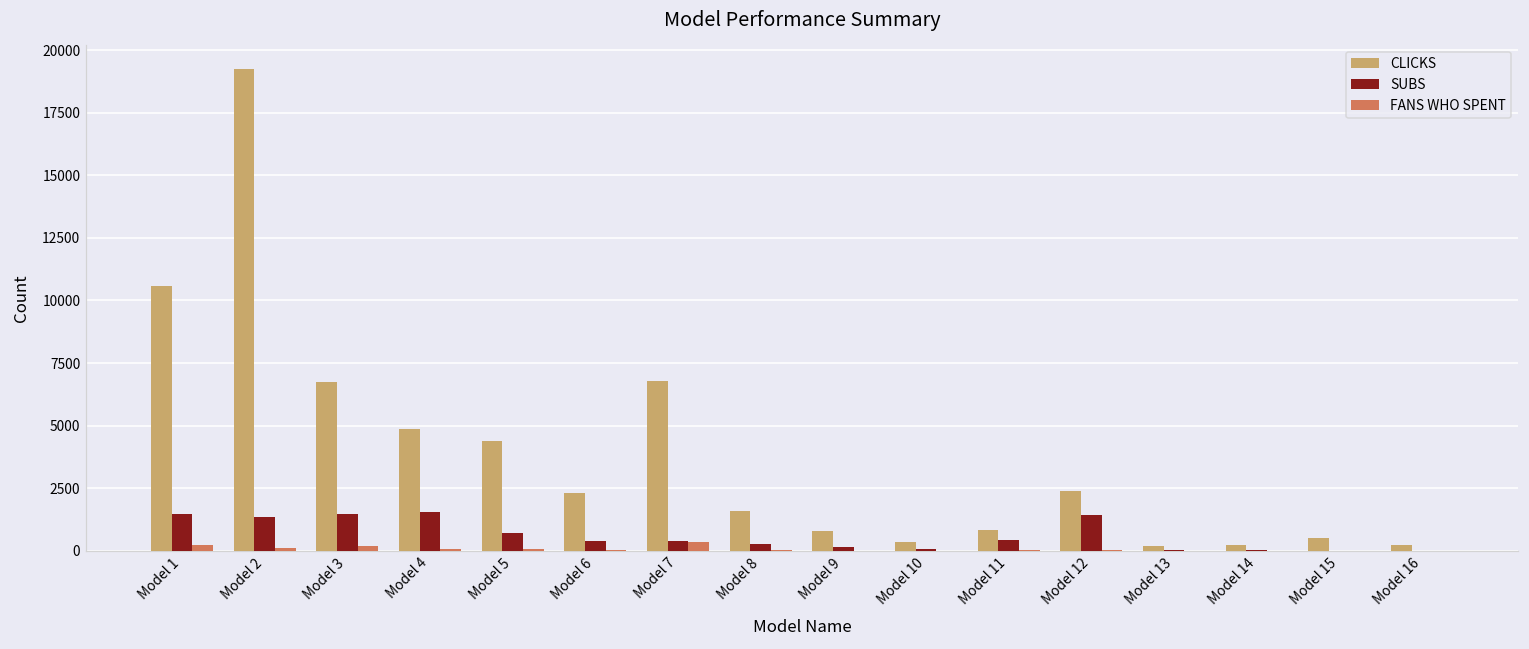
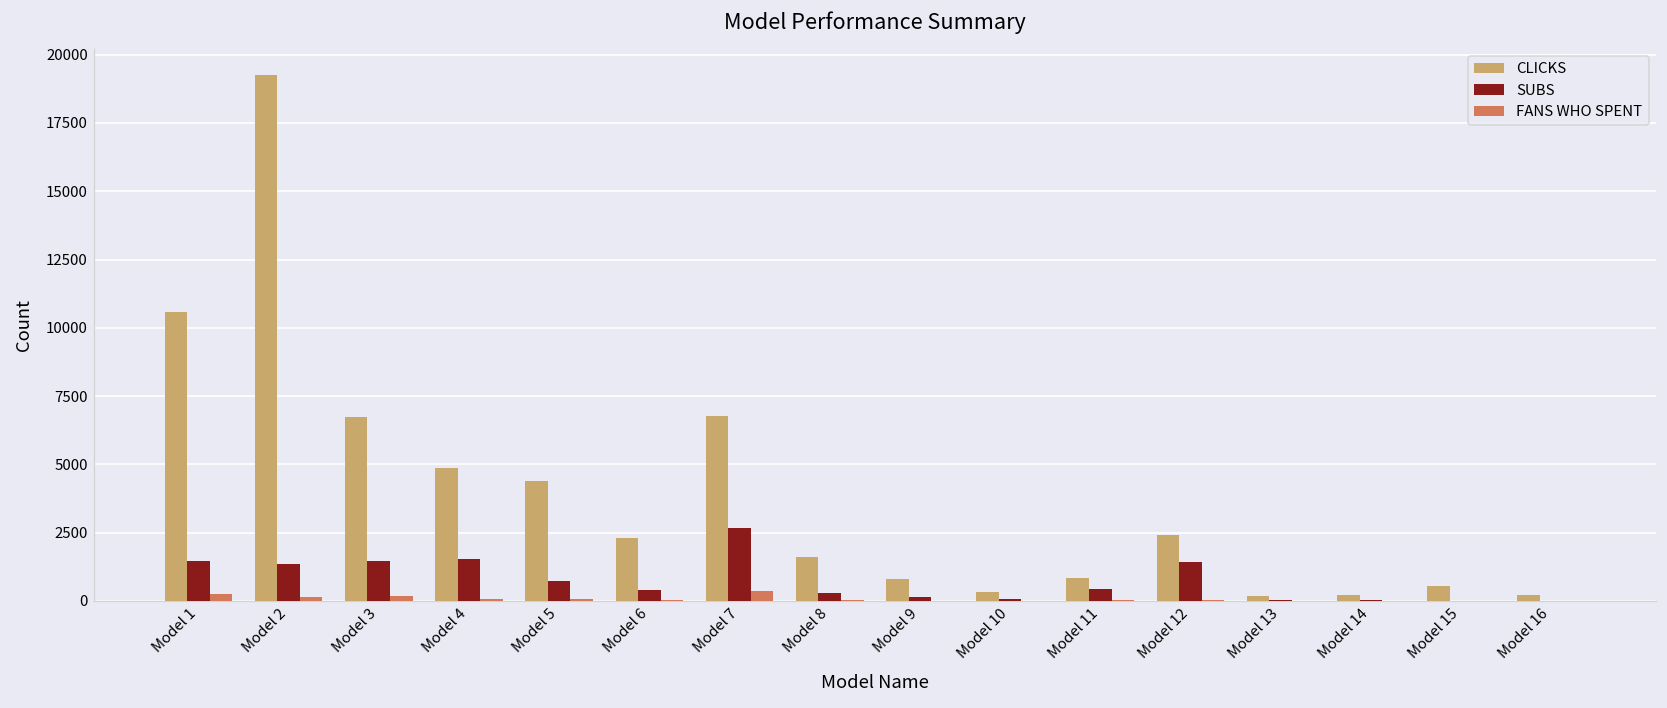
SUBS, Model 7: 400 -> 2700
